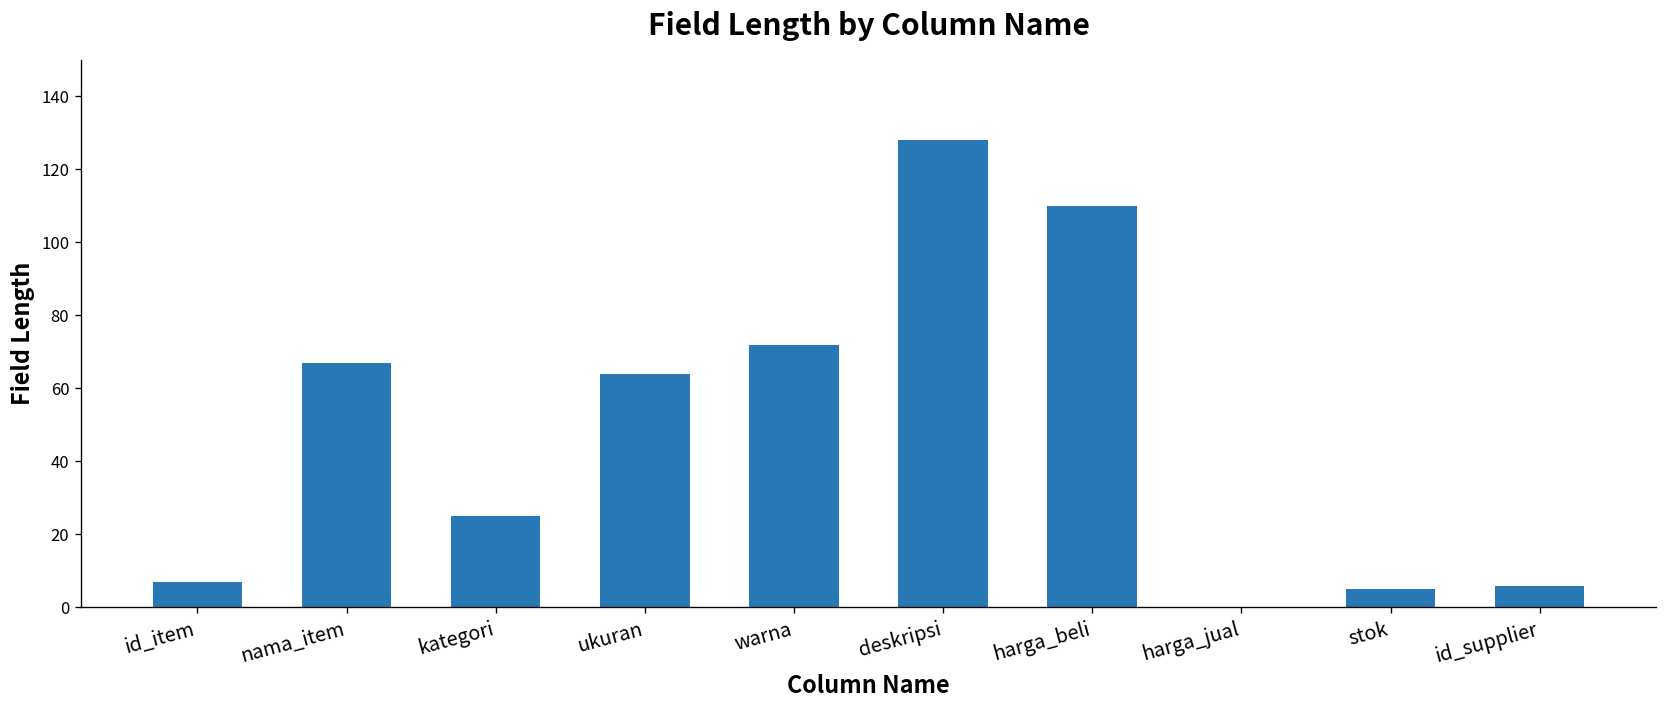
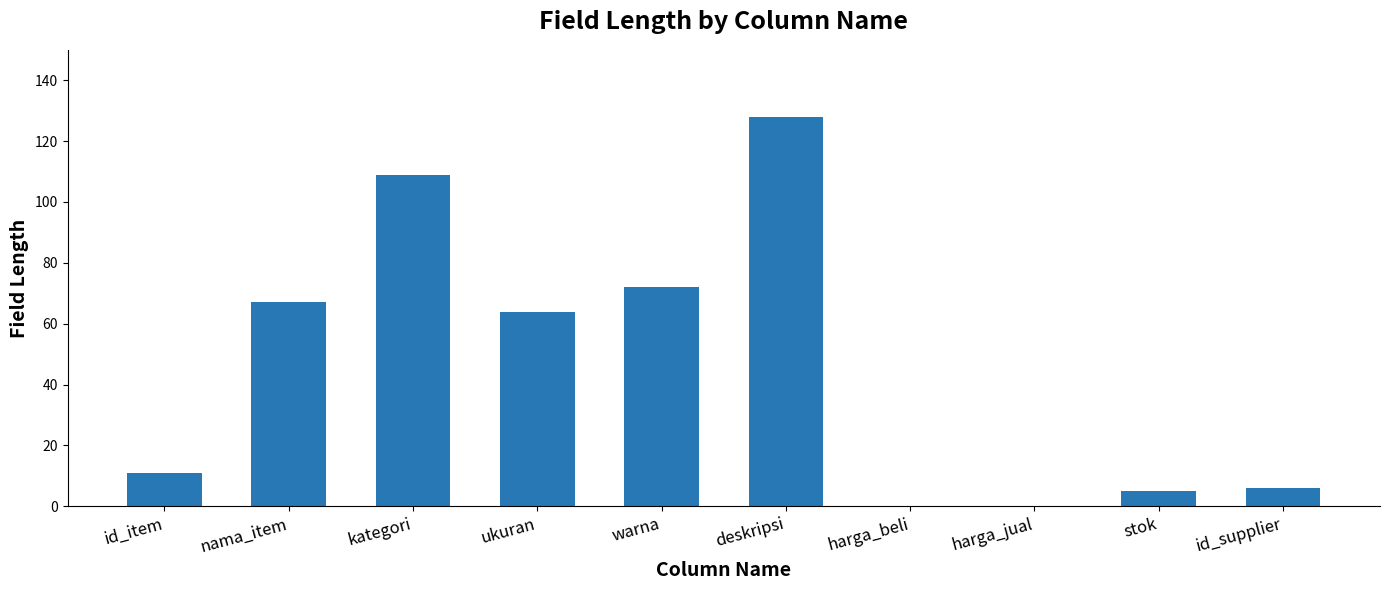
id_item: 7 -> 11
kategori: 25 -> 109
harga_beli: 110 -> 0
